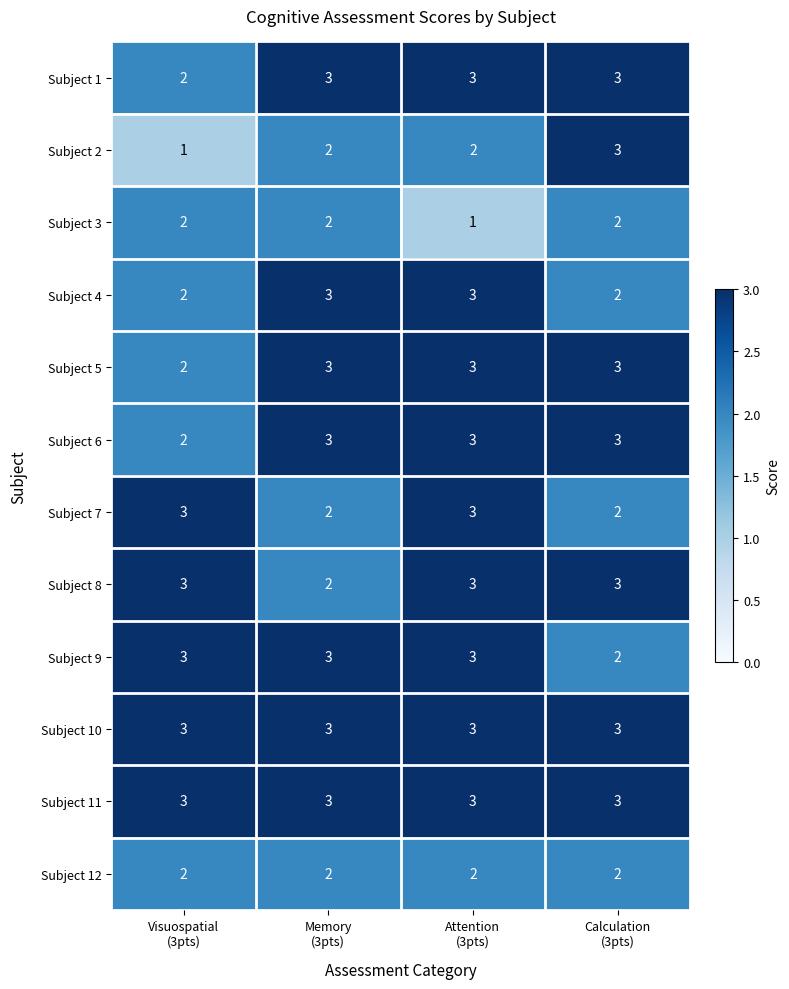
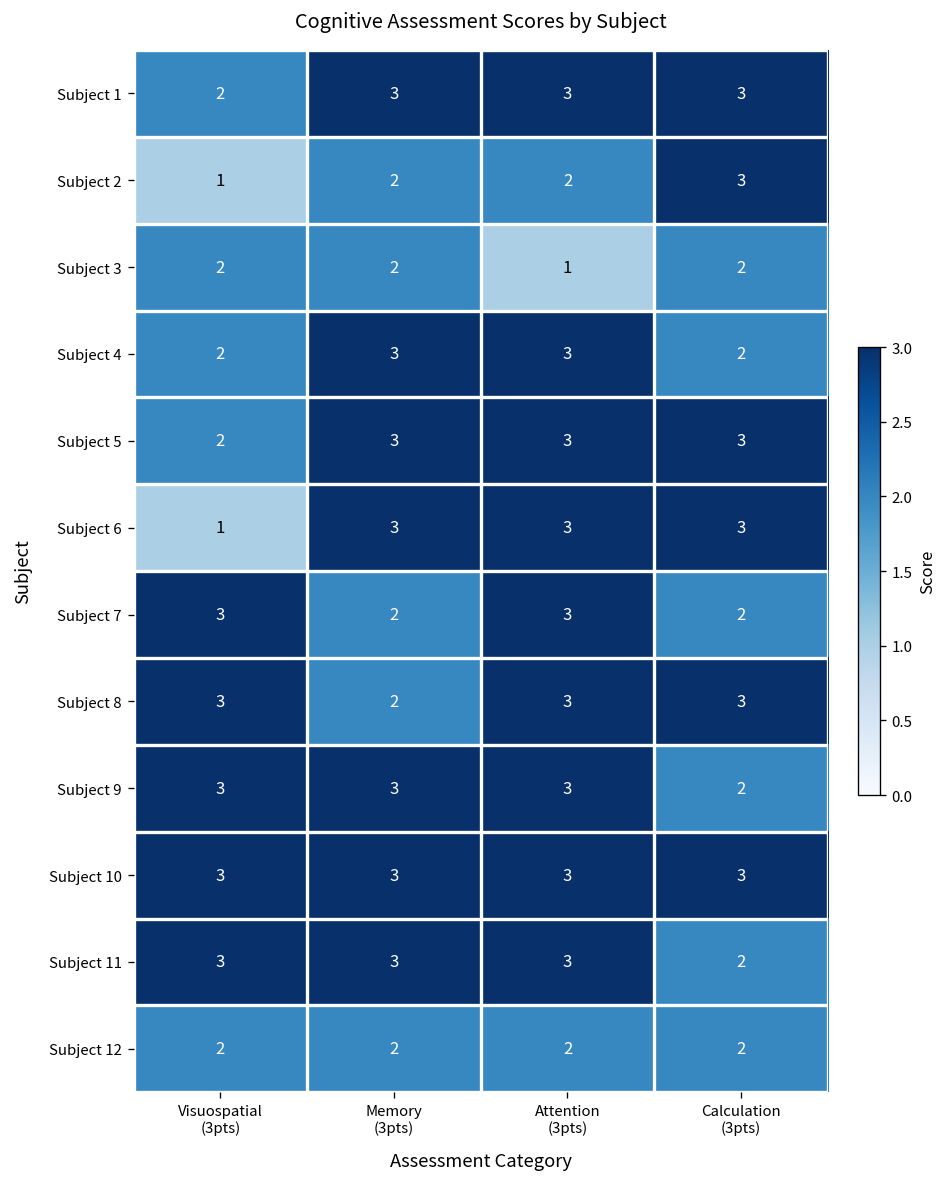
Subject 6, Visuospatial (3pts): 2 -> 1
Subject 11, Calculation (3pts): 3 -> 2
